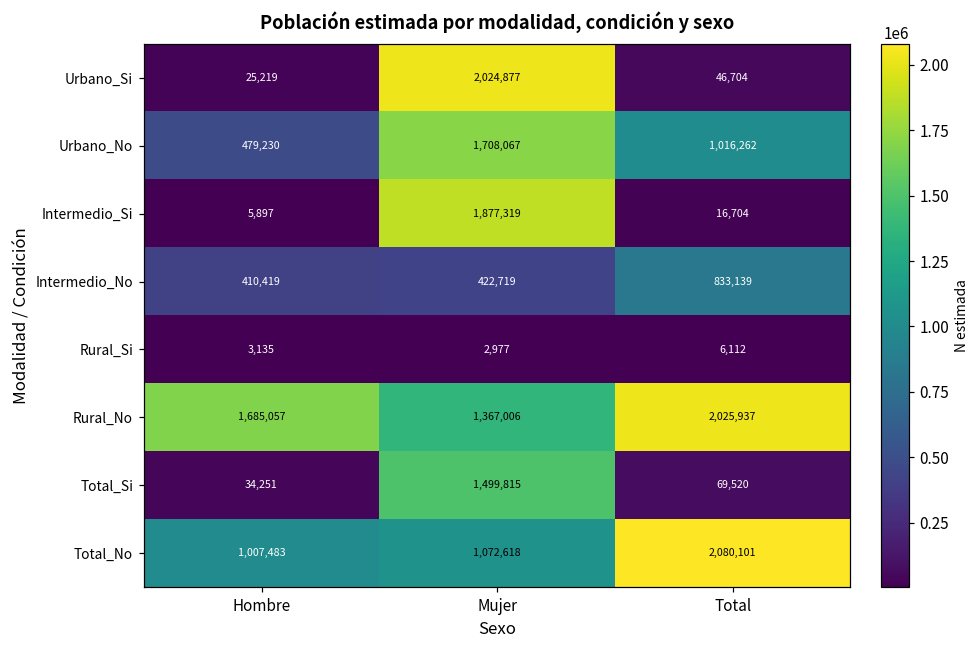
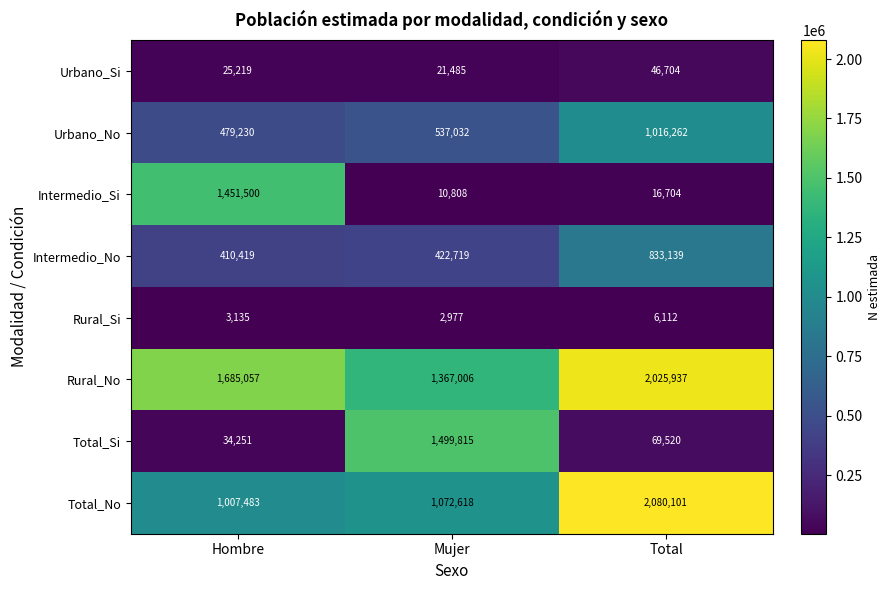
Urbano_Si, Mujer: 2,024,877 -> 21,485
Urbano_No, Mujer: 1,708,067 -> 537,032
Intermedio_Si, Hombre: 5,897 -> 1,451,500
Intermedio_Si, Mujer: 1,877,319 -> 10,808
